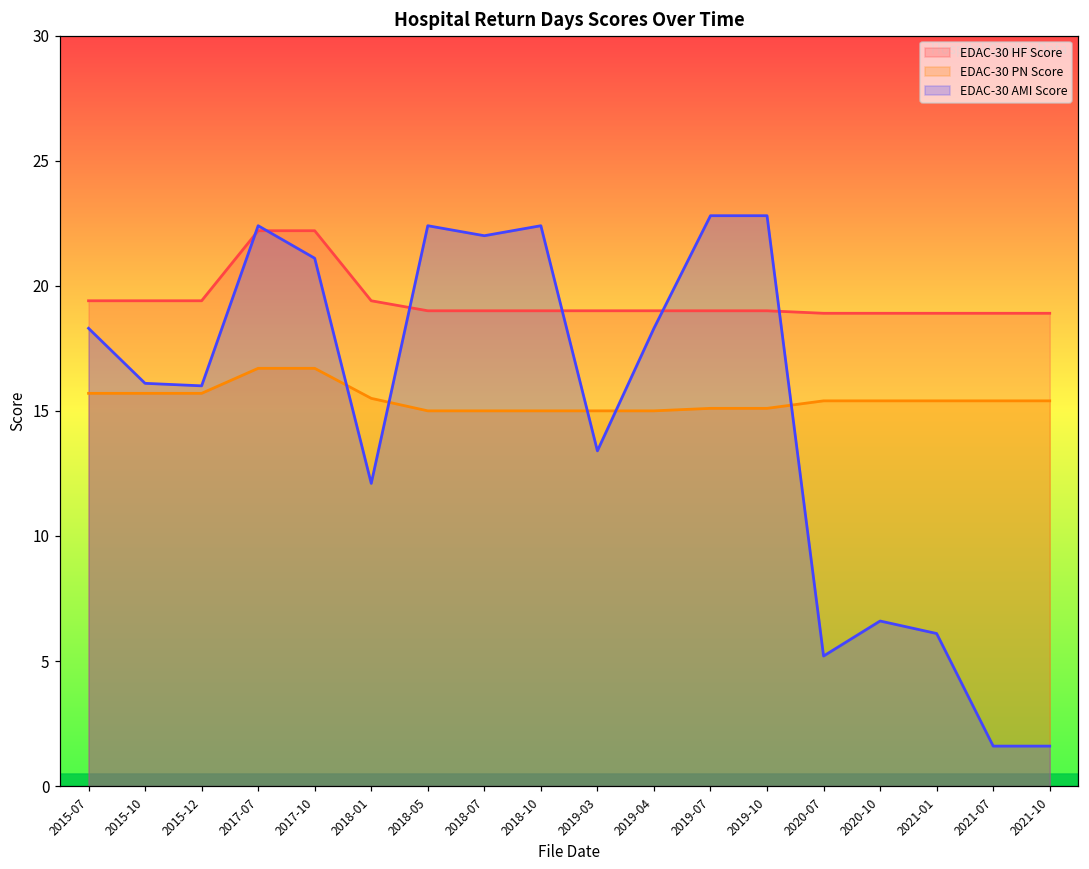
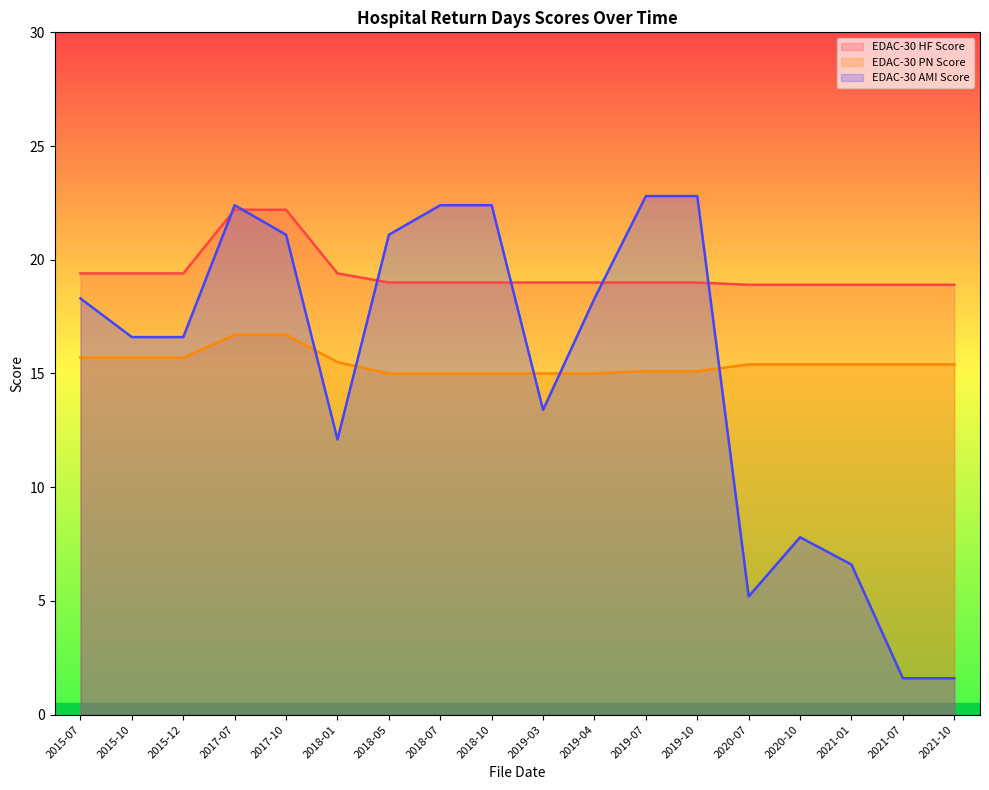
EDAC-30 AMI Score, 2015-10: 16.1 -> 16.6
EDAC-30 AMI Score, 2015-12: 16.0 -> 16.6
EDAC-30 AMI Score, 2018-05: 22.4 -> 21.1
EDAC-30 AMI Score, 2018-07: 22.0 -> 22.4
EDAC-30 AMI Score, 2020-10: 6.6 -> 7.8
EDAC-30 AMI Score, 2021-01: 6.1 -> 6.6
